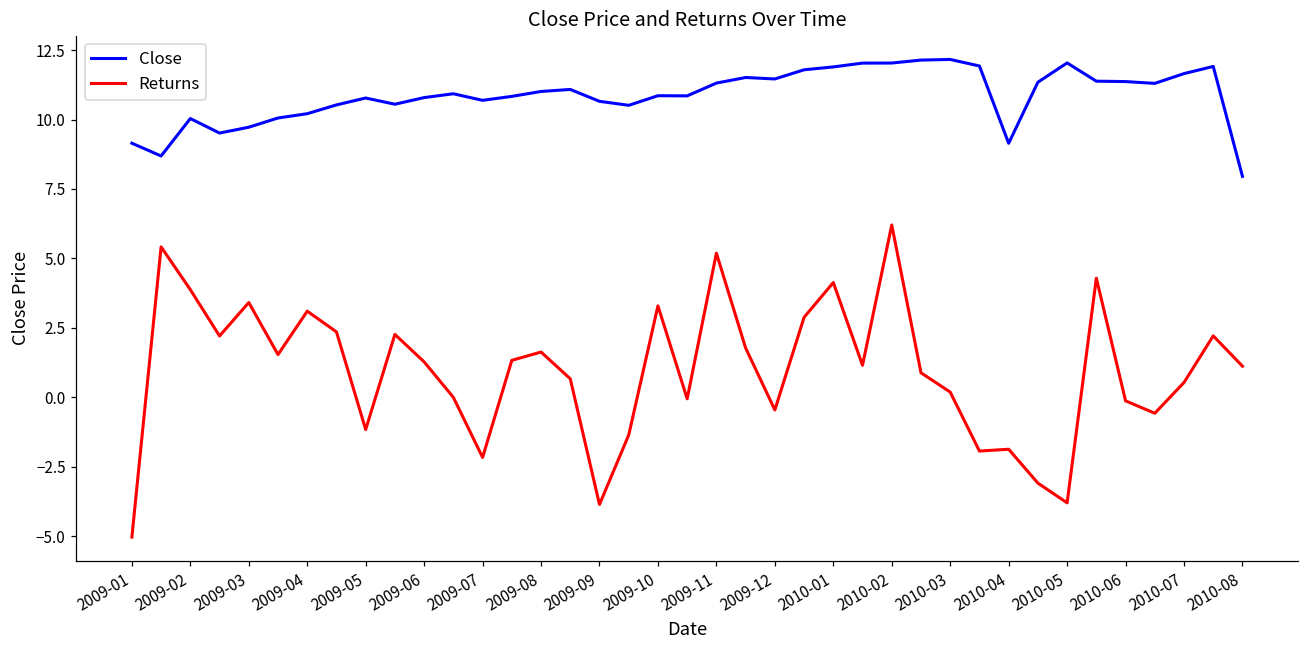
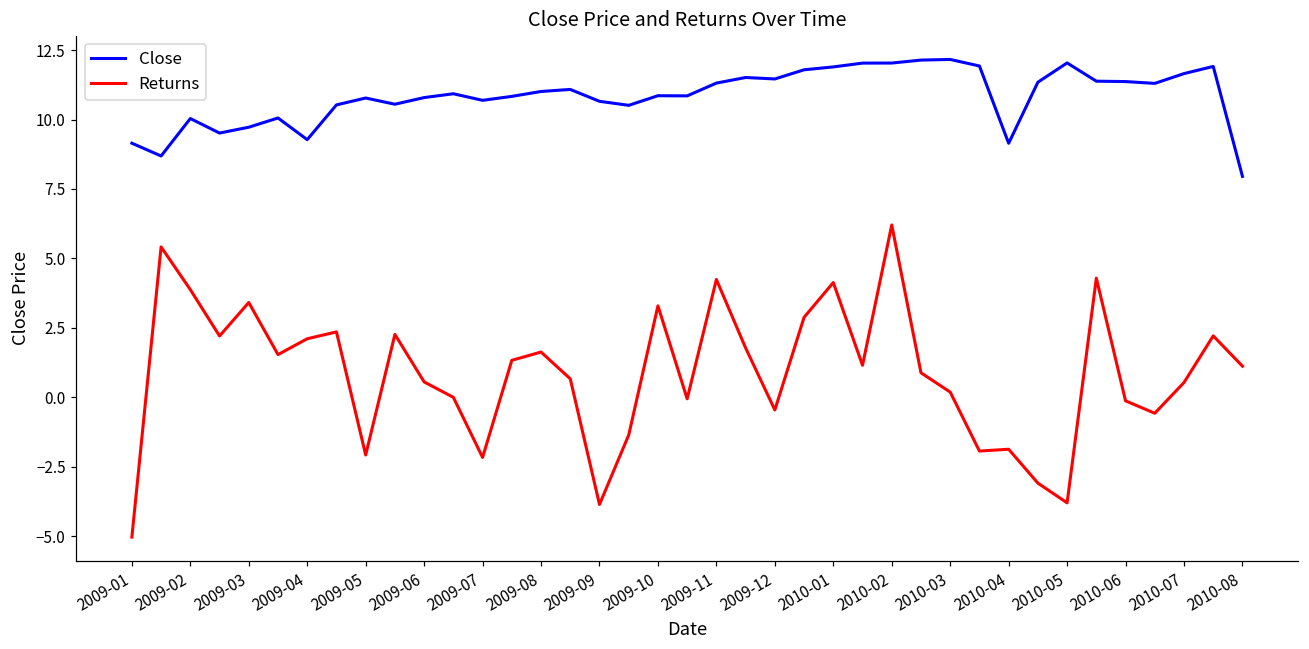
Close, 2009-04: 10.2 -> 9.3
Returns, 2009-04: 3.1 -> 2.1
Returns, 2009-05: -1.2 -> -2.1
Returns, 2009-06: 1.3 -> 0.6
Returns, 2009-11: 5.2 -> 4.2
